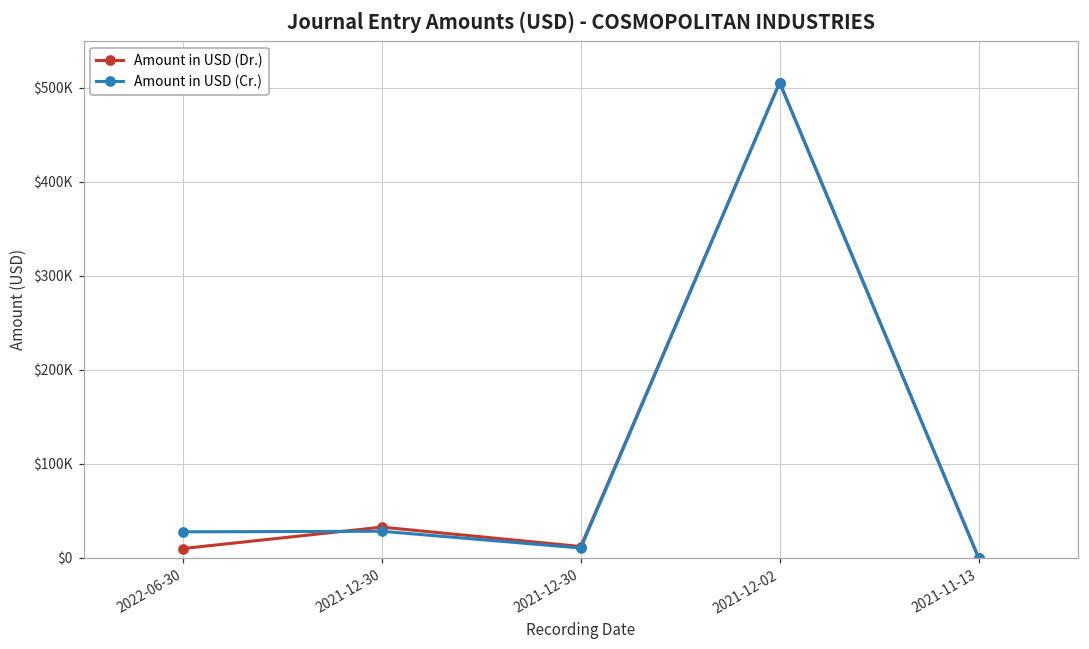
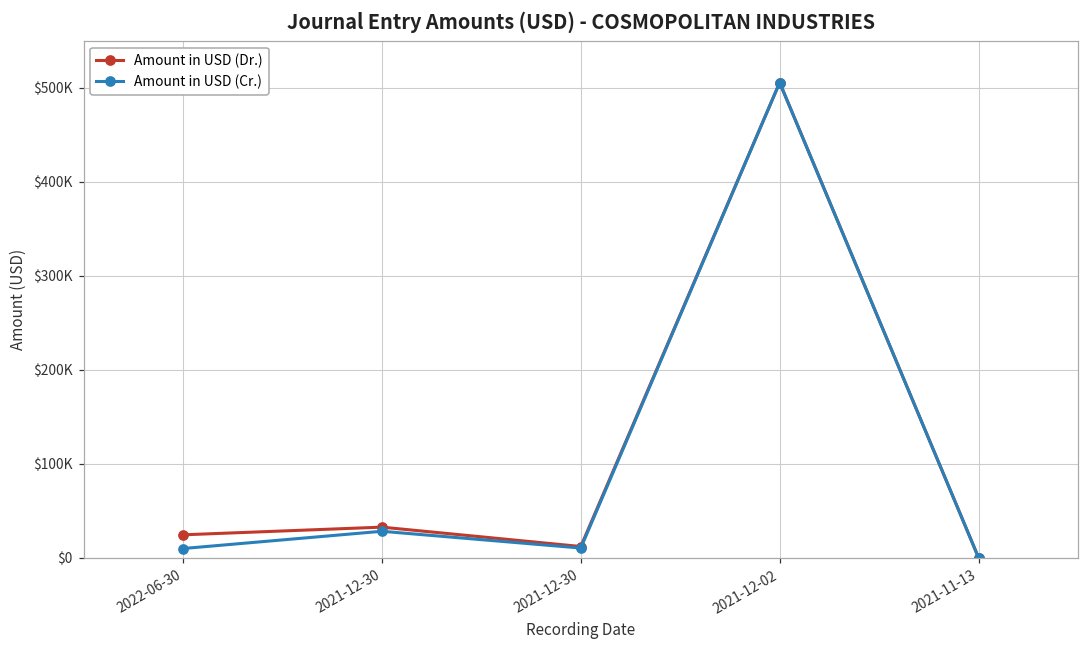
Amount in USD (Dr.), 2022-06-30: $10000 -> $20000
Amount in USD (Cr.), 2022-06-30: $30000 -> $10000
